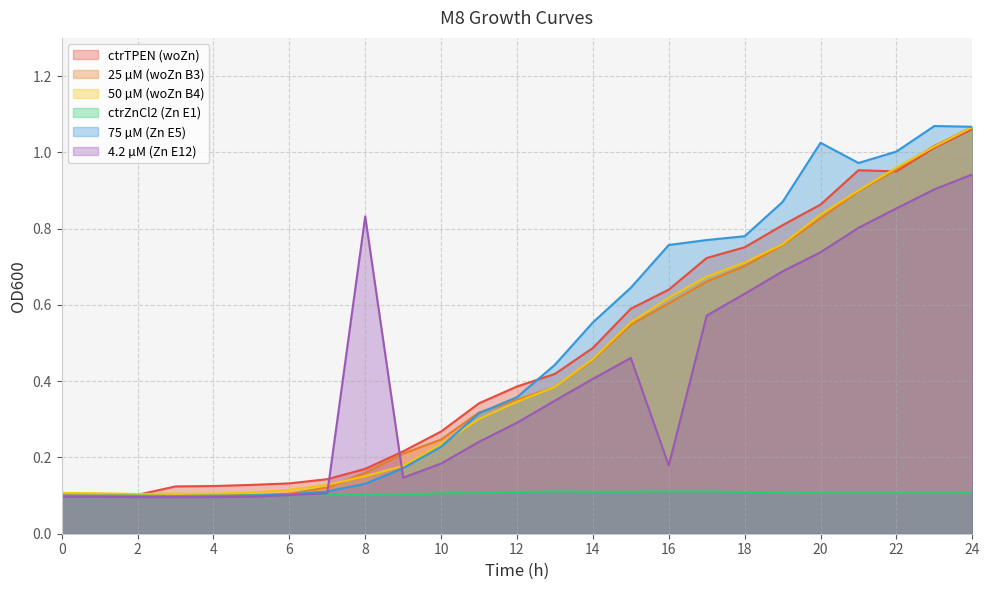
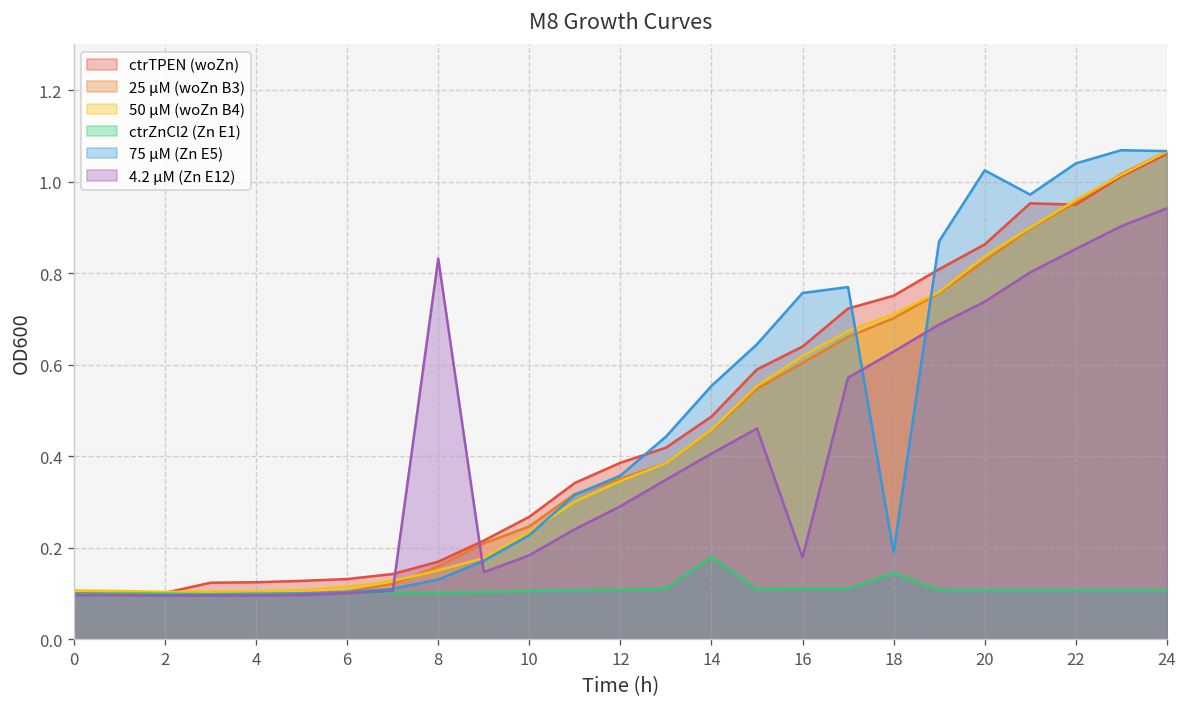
ctrZnCl2 (Zn E1), 14: 0.11 -> 0.18
ctrZnCl2 (Zn E1), 18: 0.11 -> 0.15
75 µM (Zn E5), 18: 0.78 -> 0.19
75 µM (Zn E5), 22: 1.00 -> 1.04
